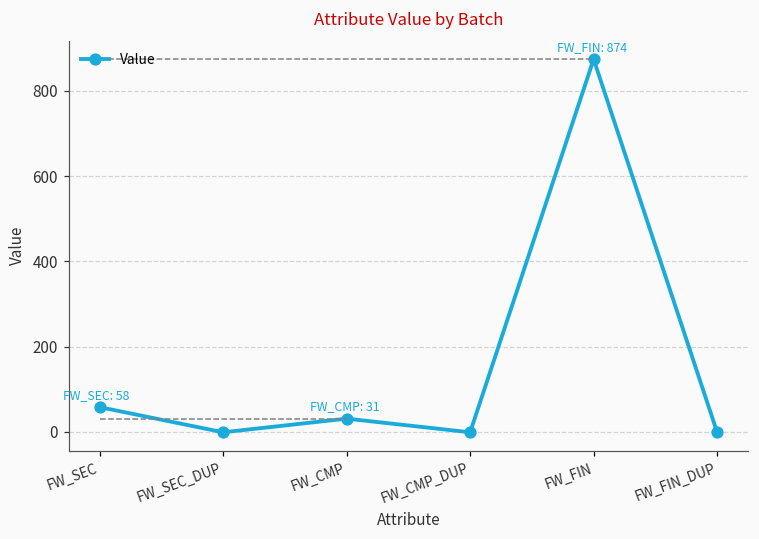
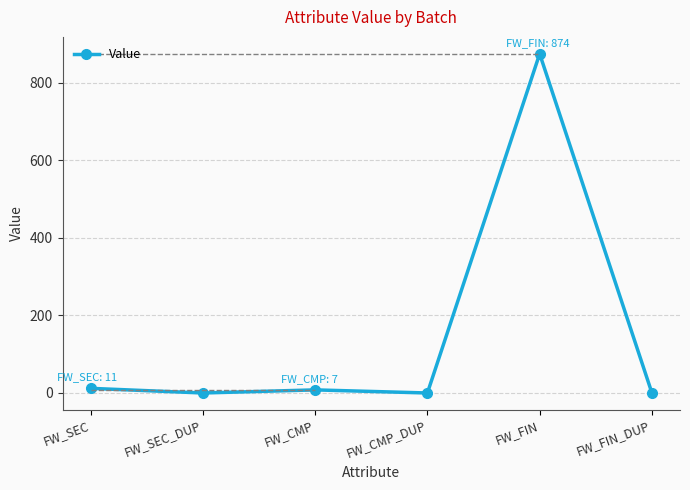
FW_SEC: 58 -> 11
FW_CMP: 31 -> 7
